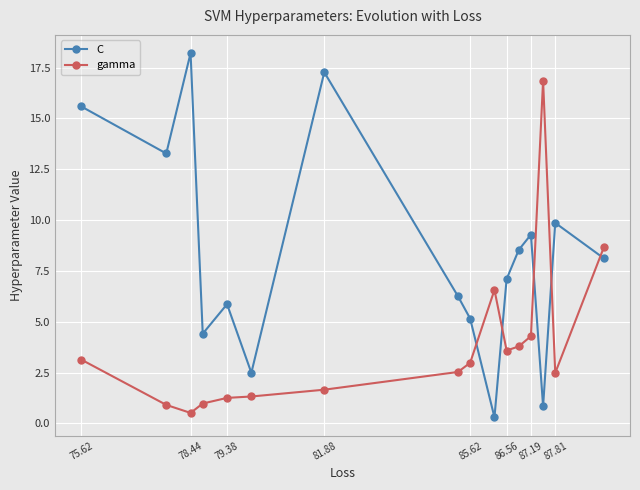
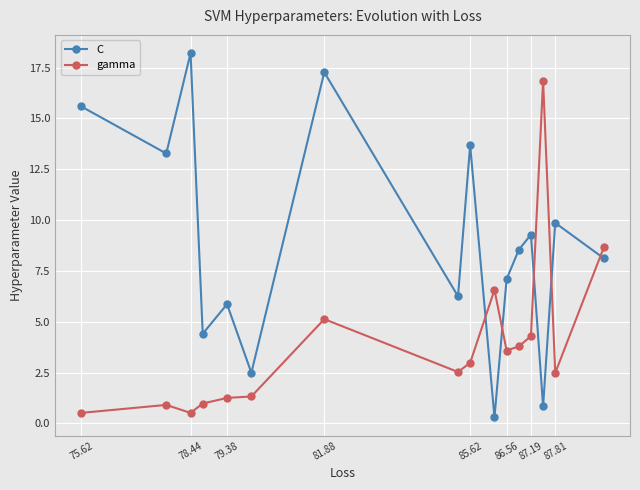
gamma, 75.62: 3.1 -> 0.5
gamma, 81.88: 1.7 -> 5.1
C, 85.62: 5.2 -> 13.7
